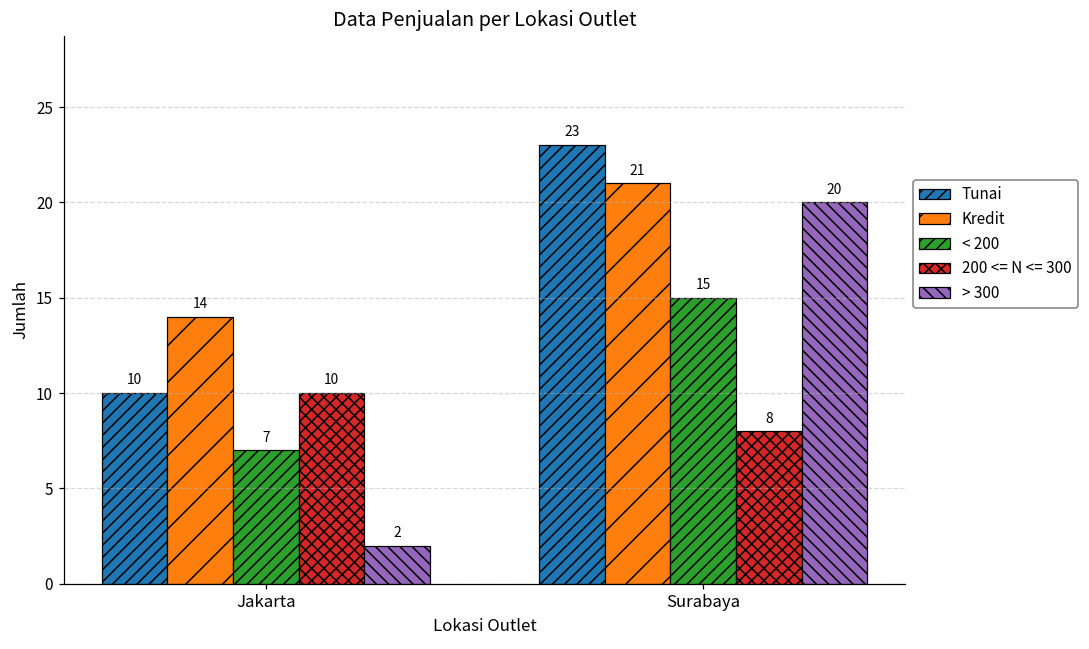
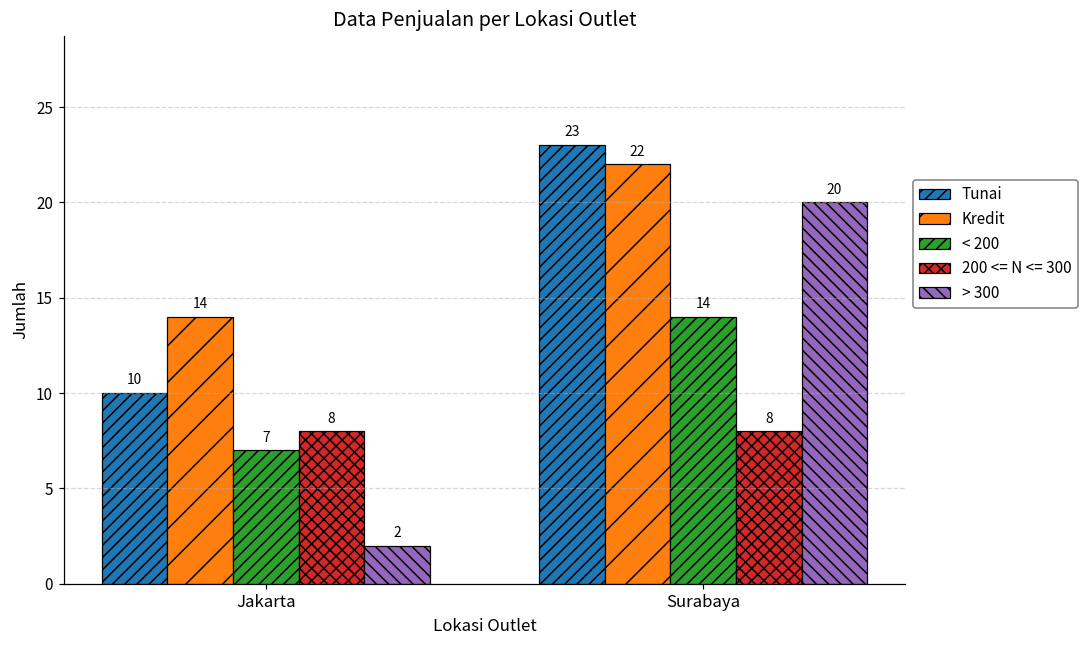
200 <= N <= 300, Jakarta: 10 -> 8
Kredit, Surabaya: 21 -> 22
< 200, Surabaya: 15 -> 14
